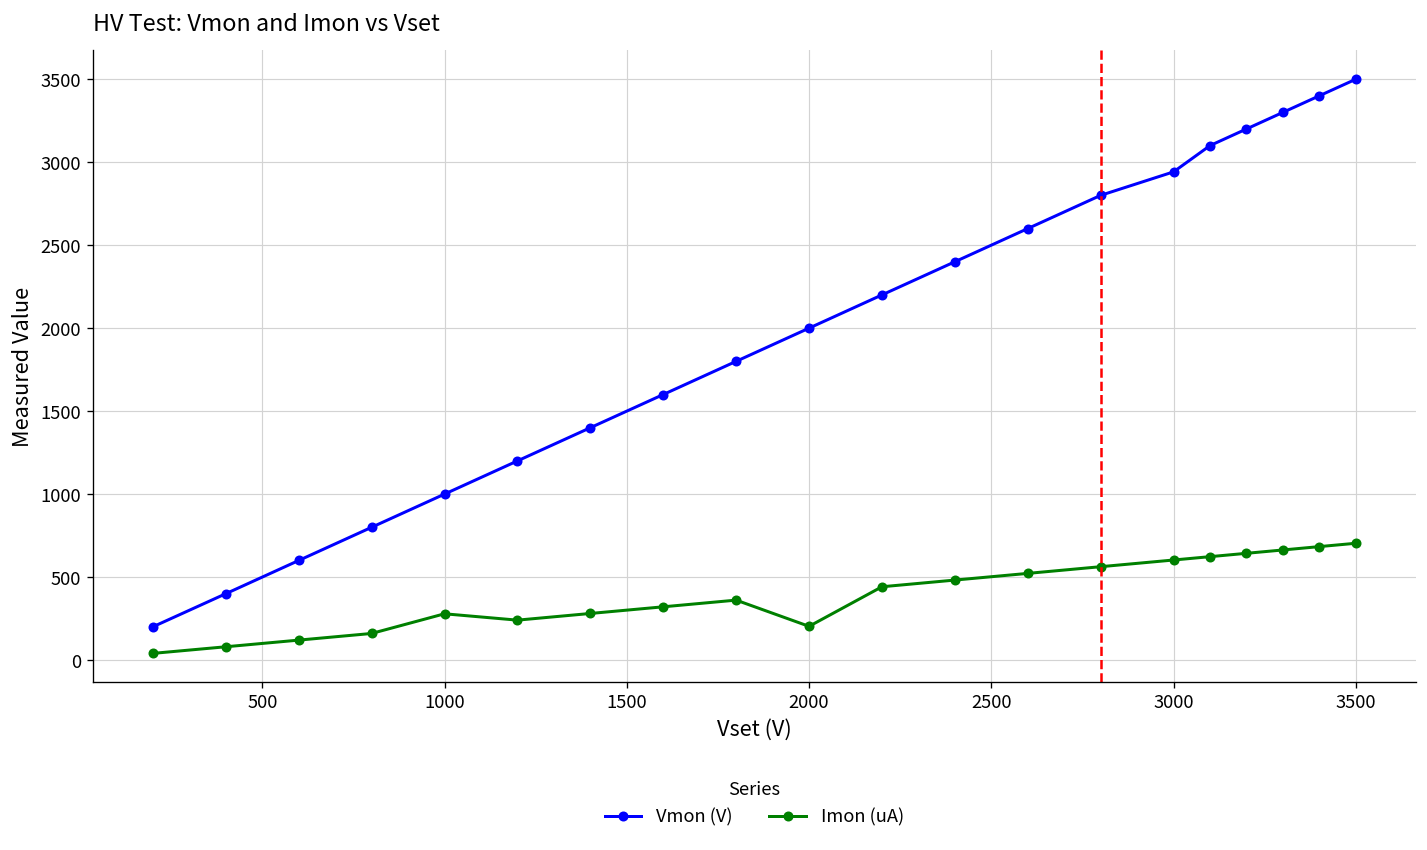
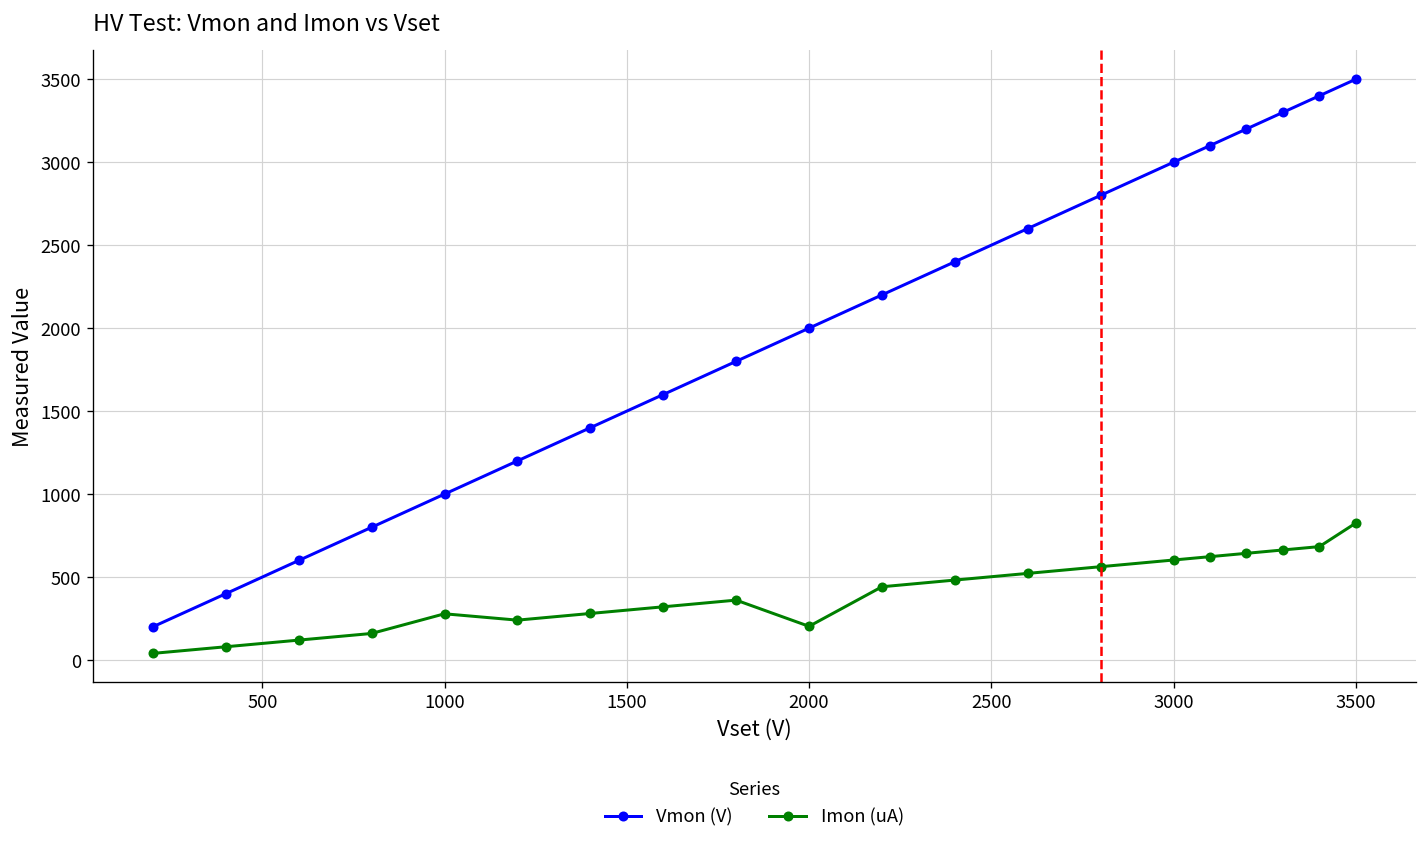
Vmon (V), 3000: 2940 -> 3000
Imon (uA), 3500: 700 -> 830
